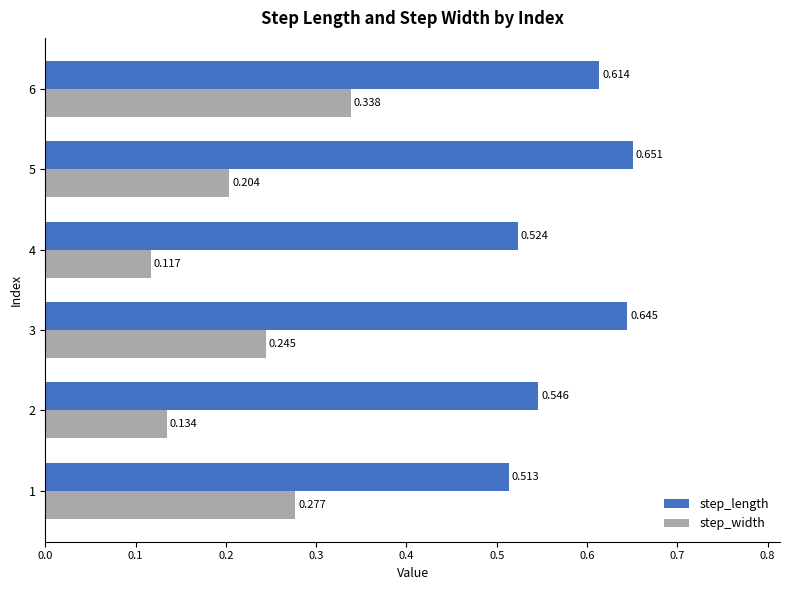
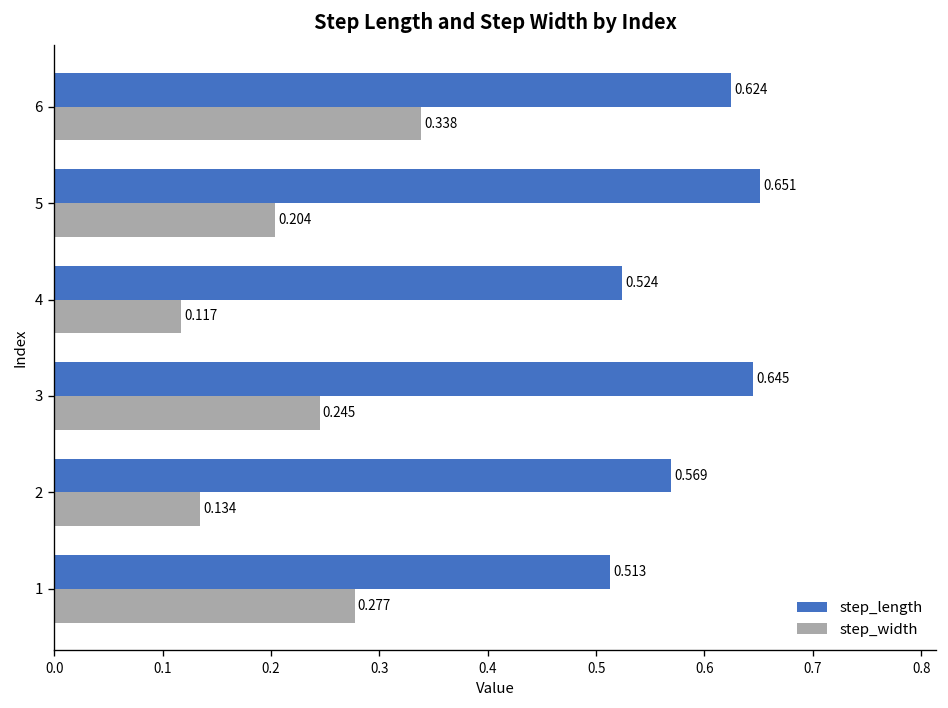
step_length, 6: 0.614 -> 0.624
step_length, 2: 0.546 -> 0.569
